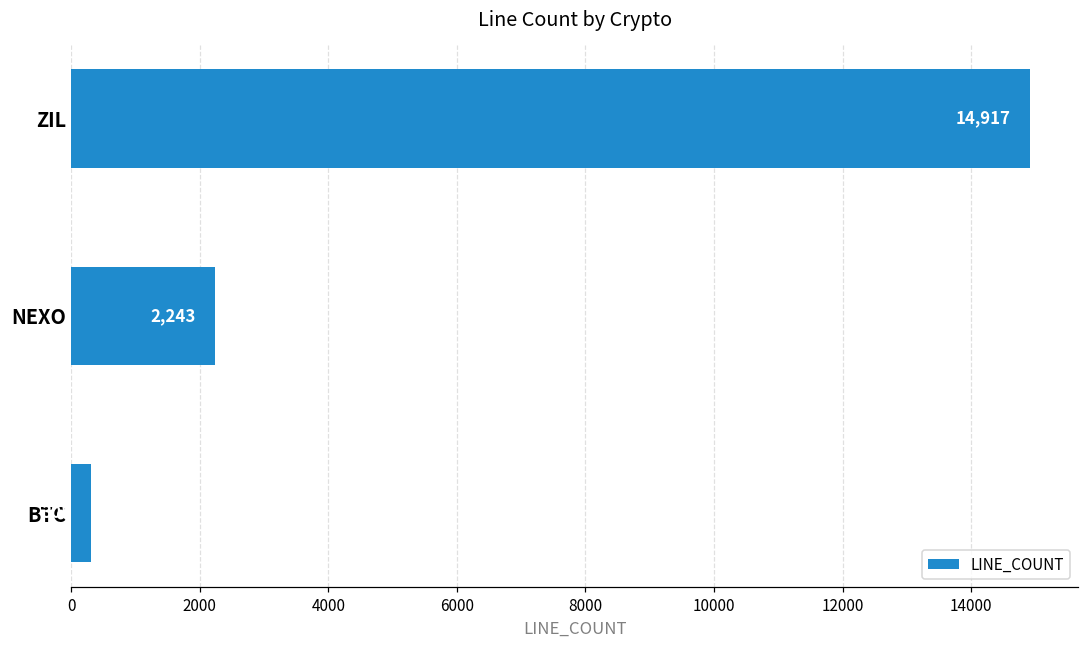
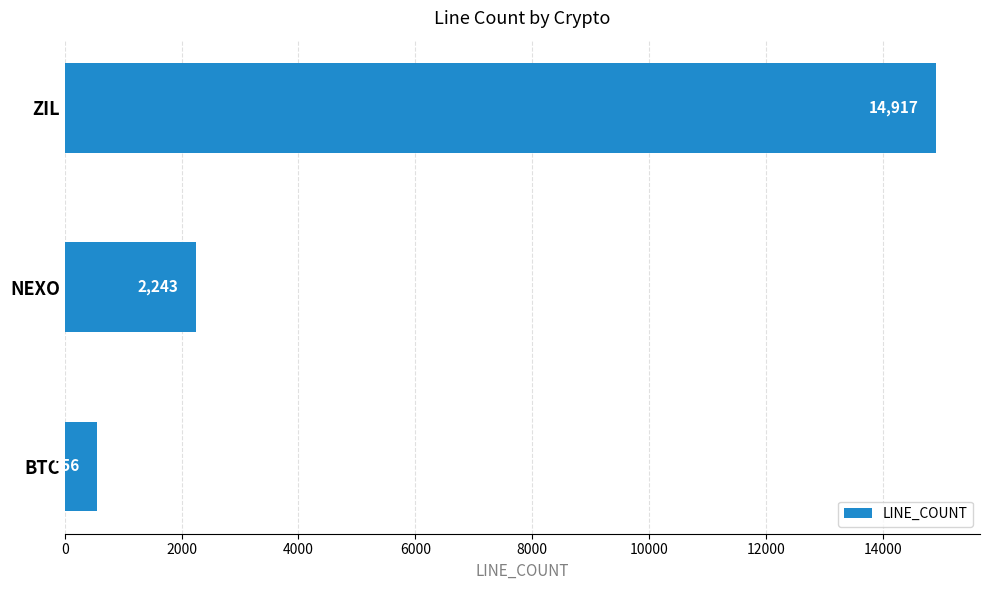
BTC: 300 -> 600
